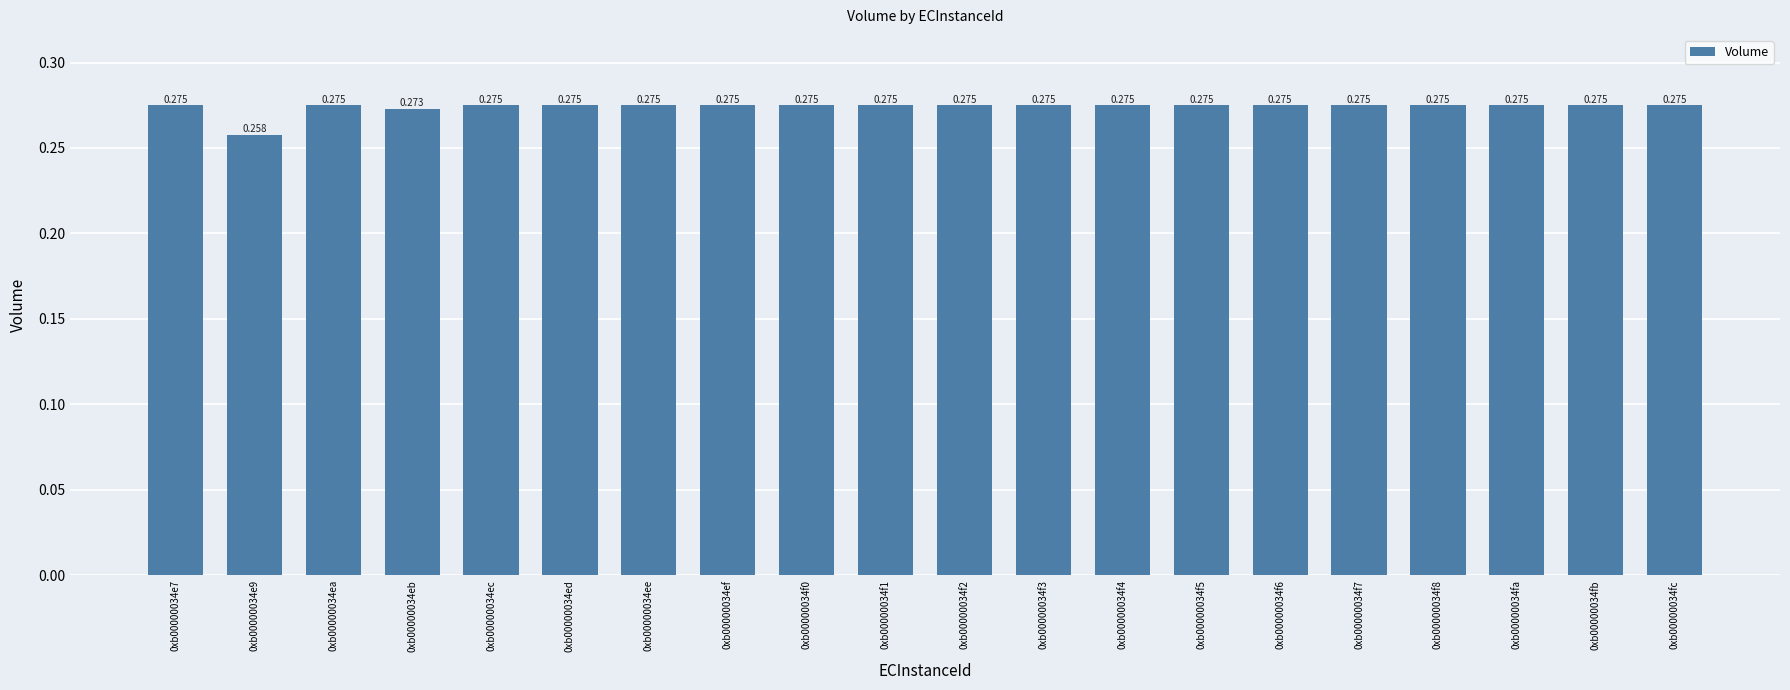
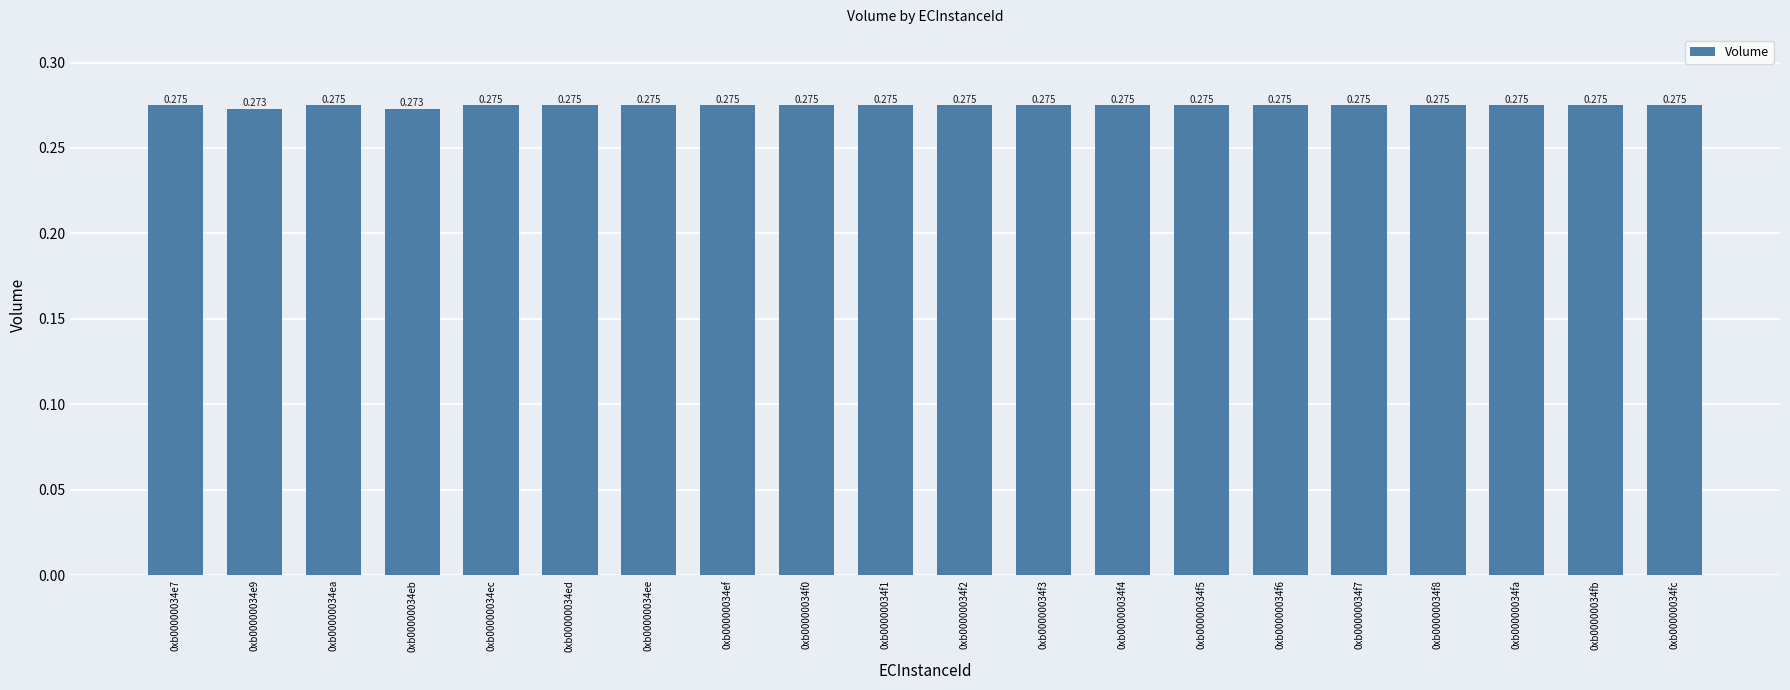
0xb00000034e9: 0.258 -> 0.273
